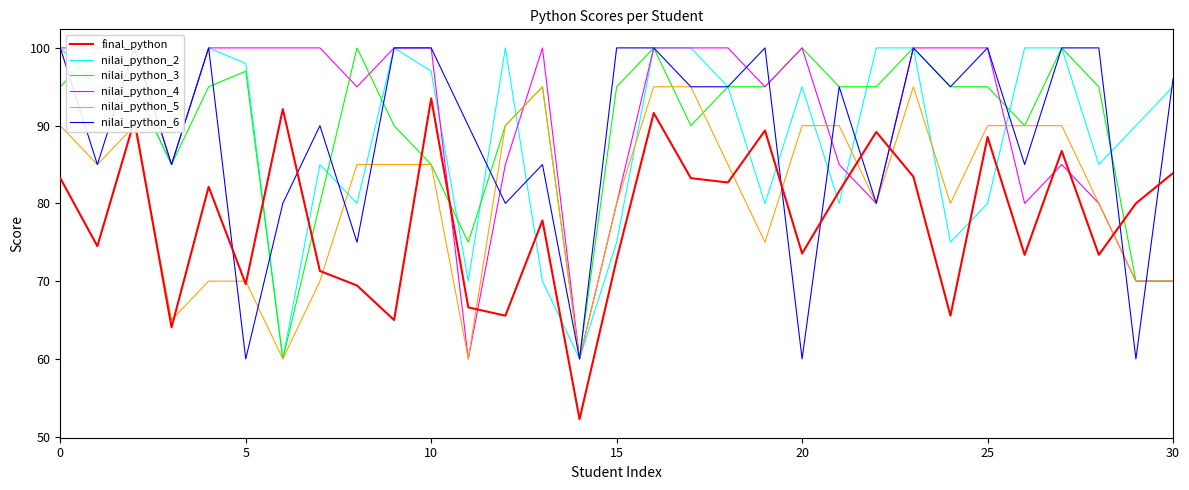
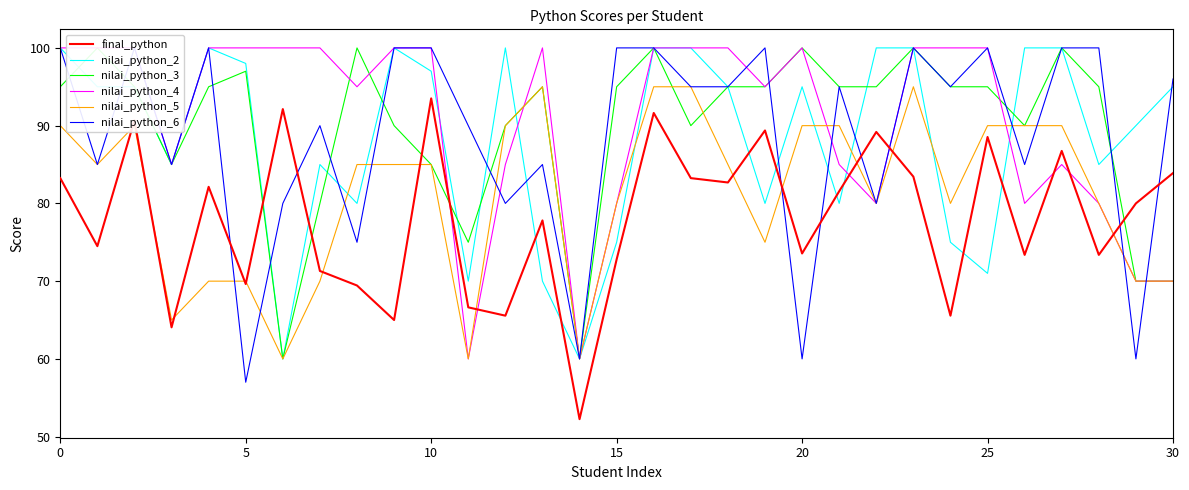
nilai_python_6, 5: 60 -> 57
nilai_python_2, 25: 80 -> 71
